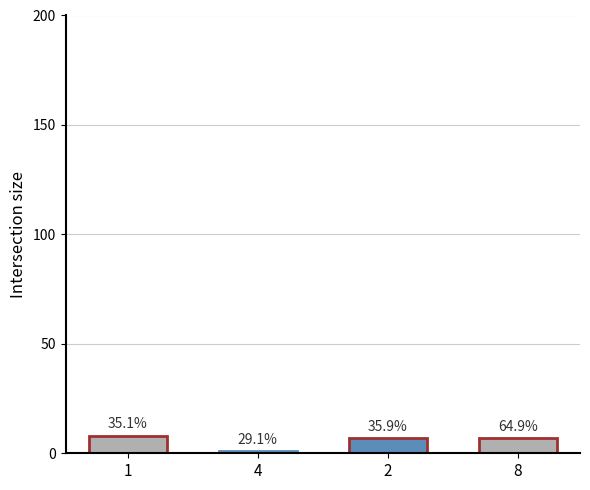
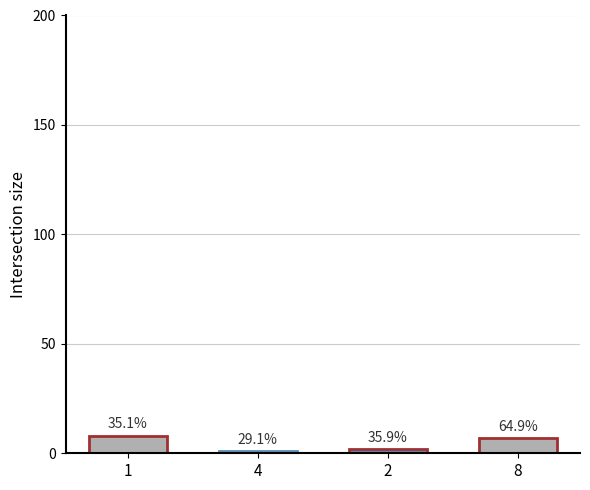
2: 7 -> 2
